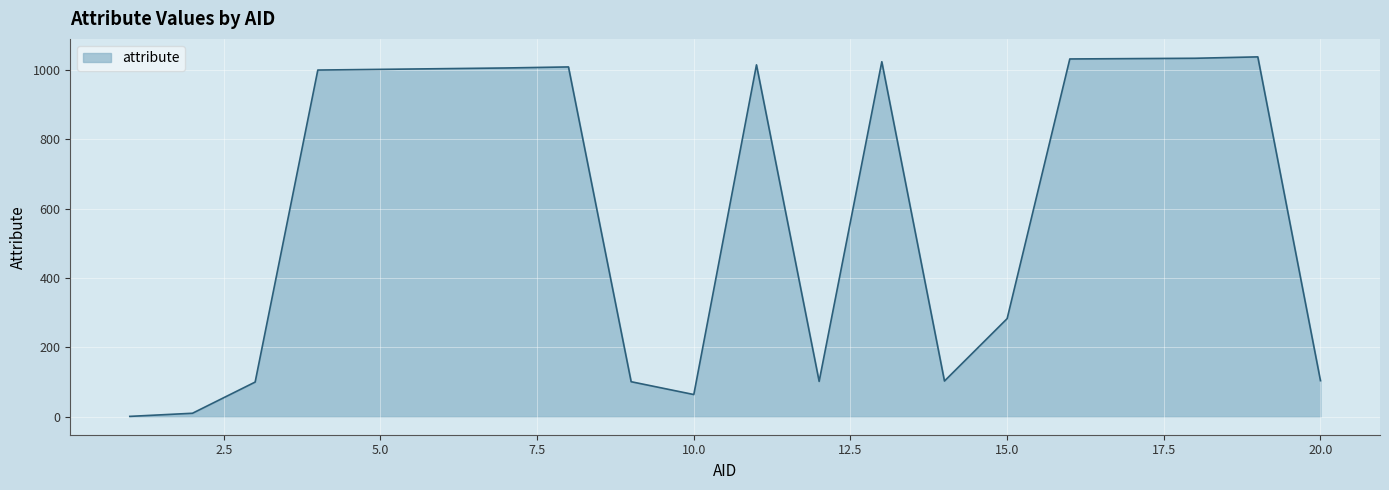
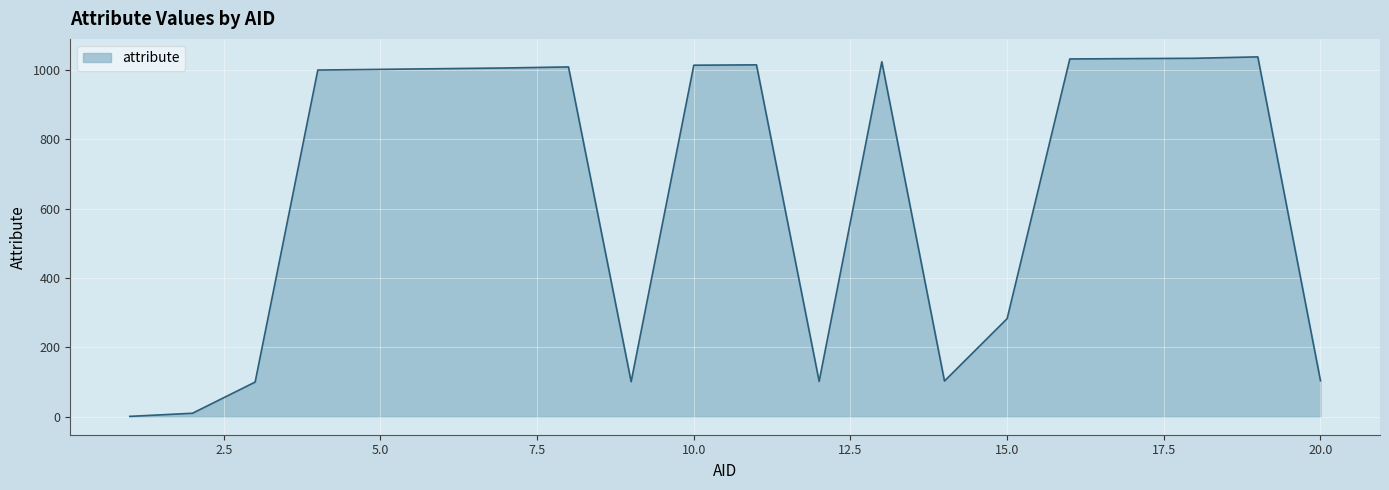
10.0: 60 -> 1010
